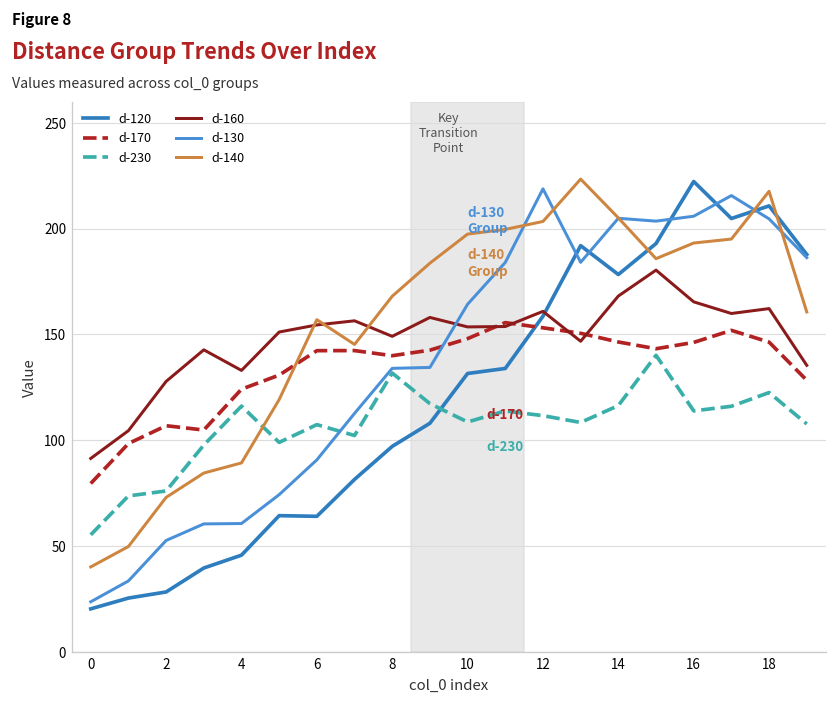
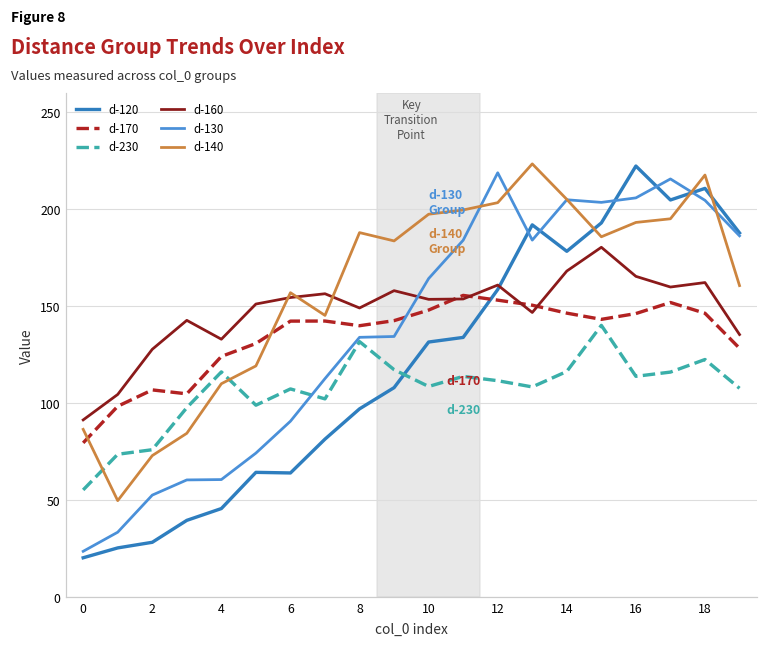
d-140, 0: 40 -> 87
d-140, 4: 89 -> 110
d-140, 8: 168 -> 188
